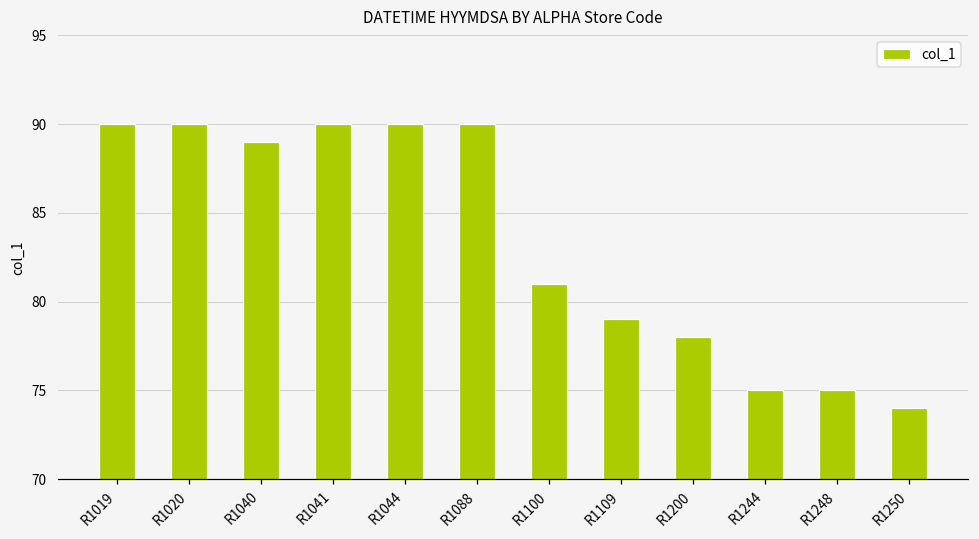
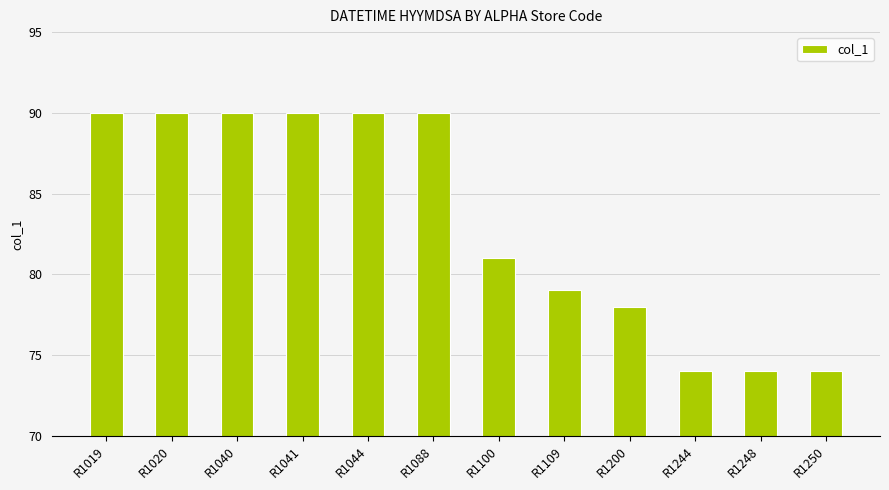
R1040: 89 -> 90
R1244: 75 -> 74
R1248: 75 -> 74
